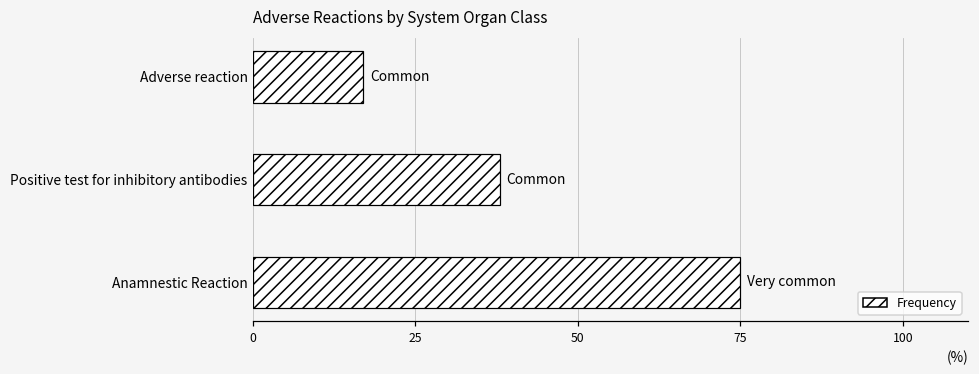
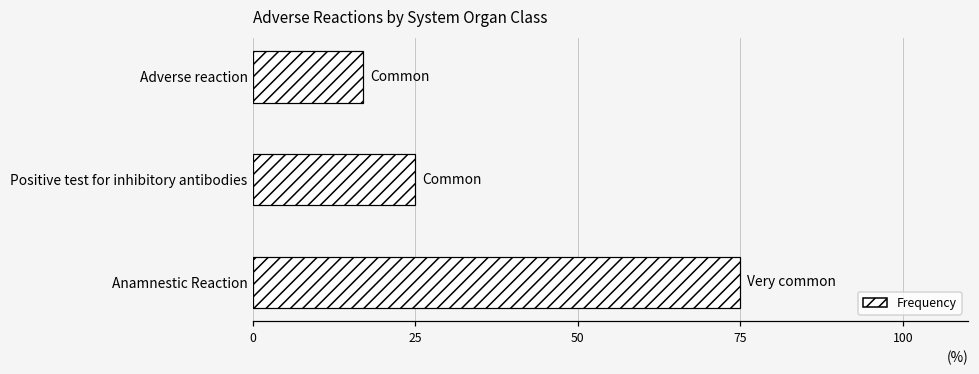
Positive test for inhibitory antibodies: 38 -> 25
